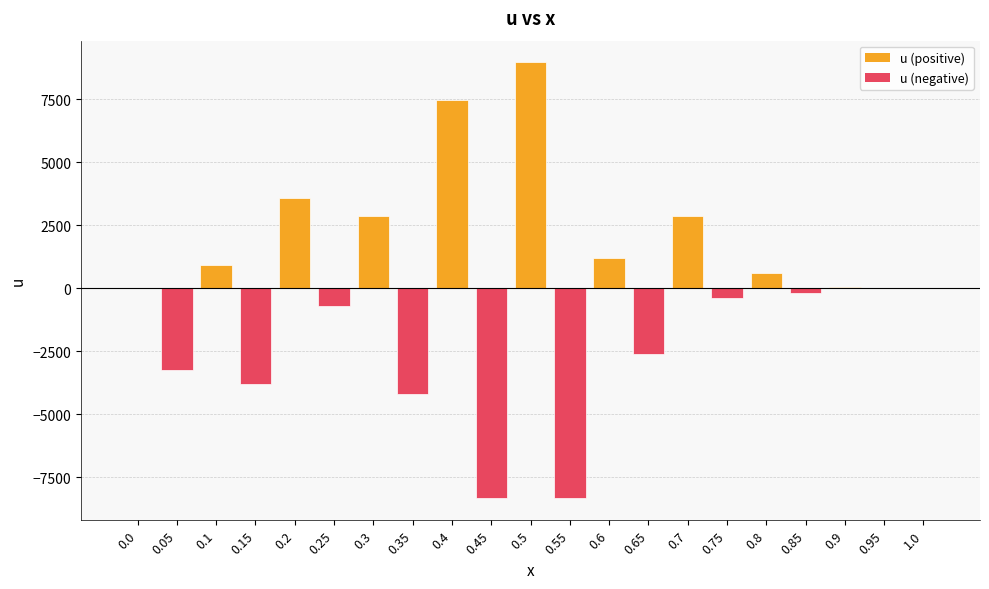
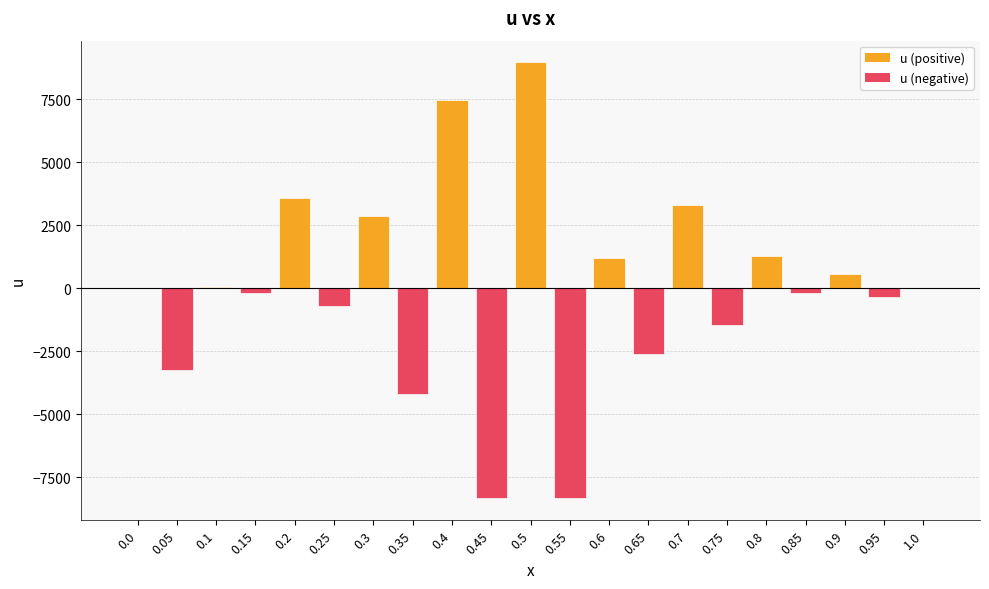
0.1: 900 -> 100
0.15: -3800 -> -200
0.7: 2900 -> 3300
0.75: -400 -> -1500
0.8: 600 -> 1300
0.9: 100 -> 500
0.95: 0 -> -400
